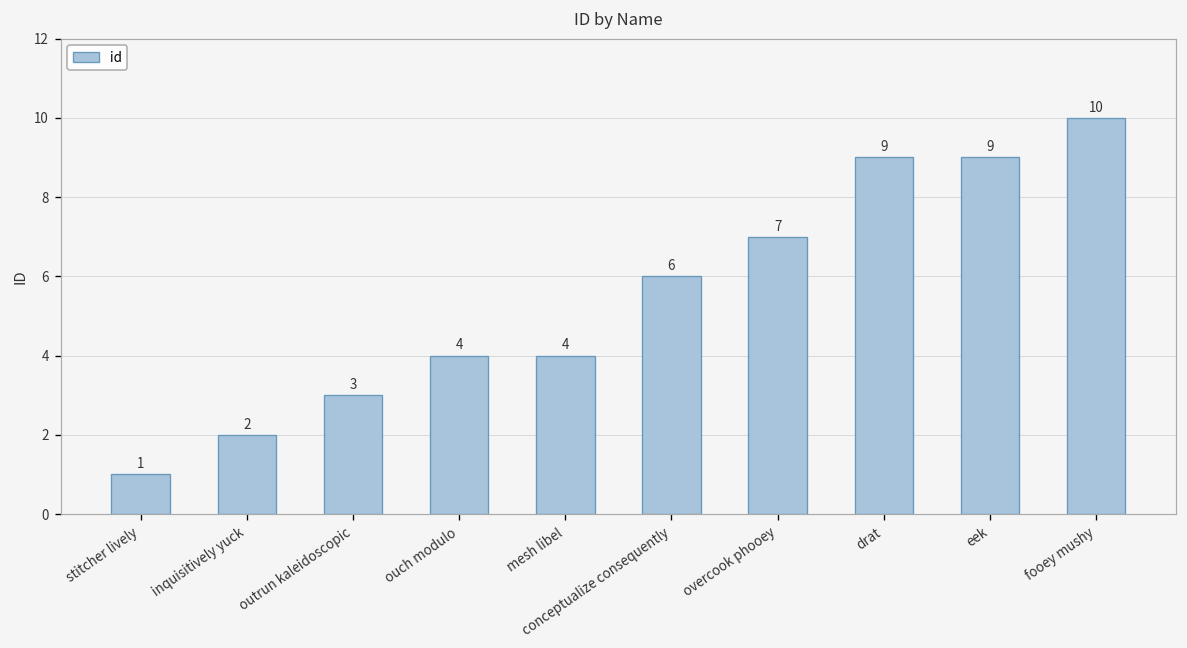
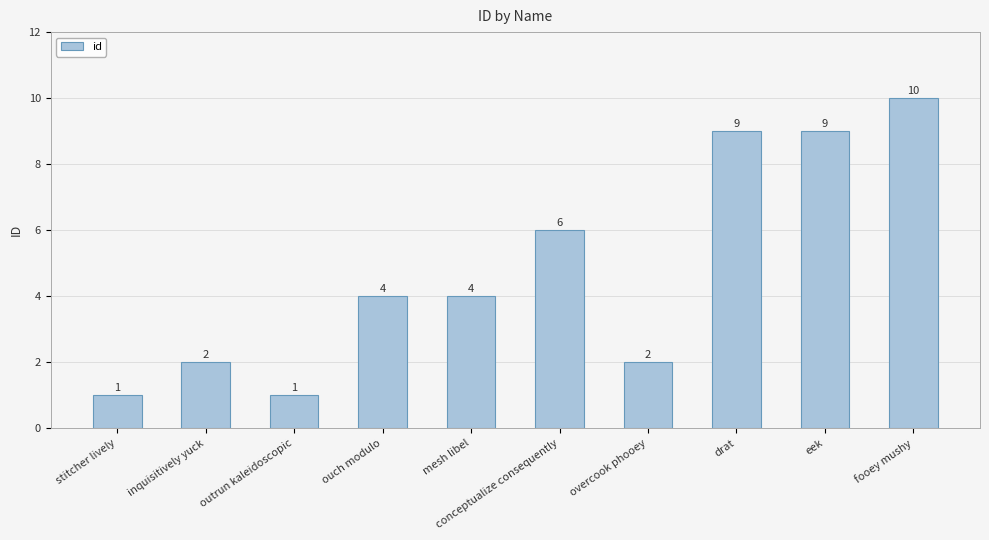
outrun kaleidoscopic: 3 -> 1
overcook phooey: 7 -> 2
